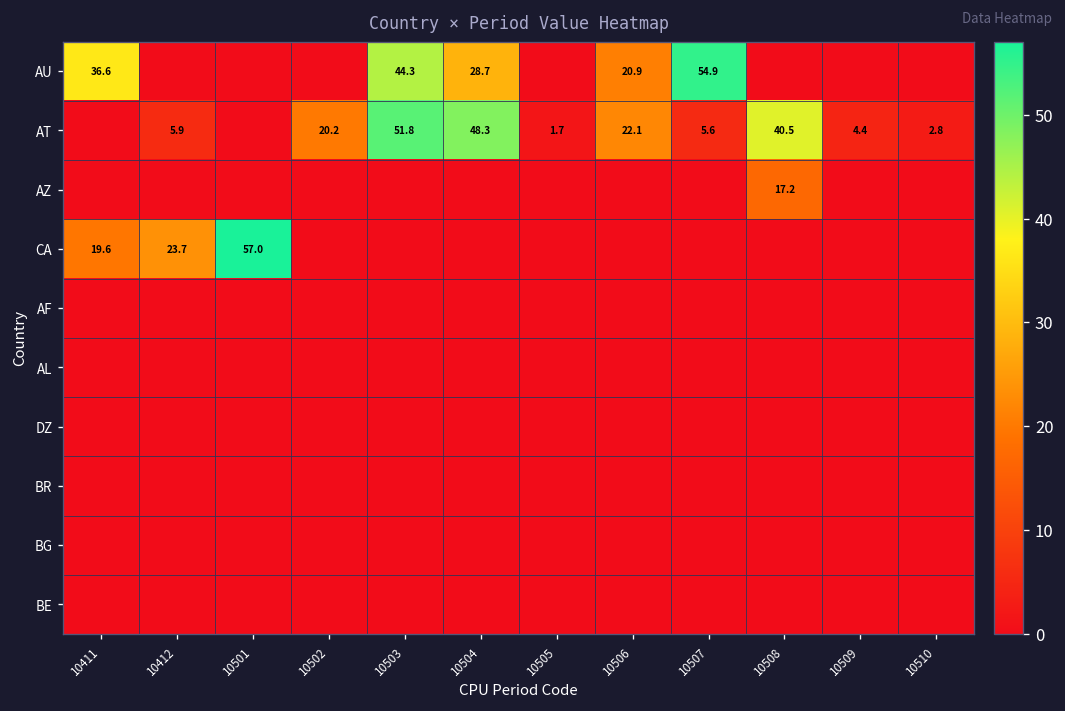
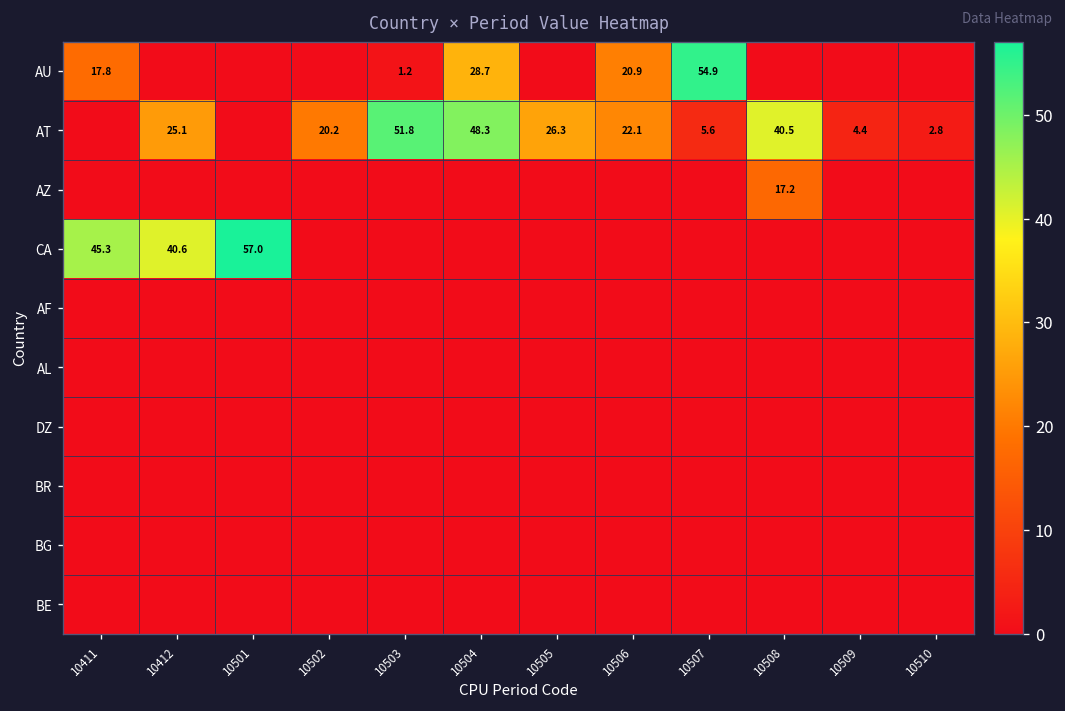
AU, 10411: 36.6 -> 17.8
AU, 10503: 44.3 -> 1.2
AT, 10412: 5.9 -> 25.1
AT, 10505: 1.7 -> 26.3
CA, 10411: 19.6 -> 45.3
CA, 10412: 23.7 -> 40.6
